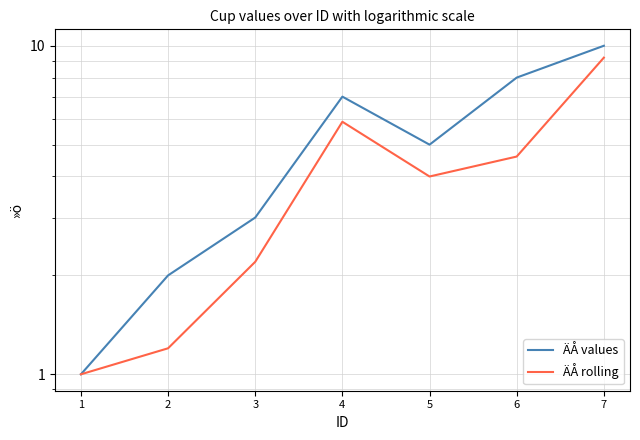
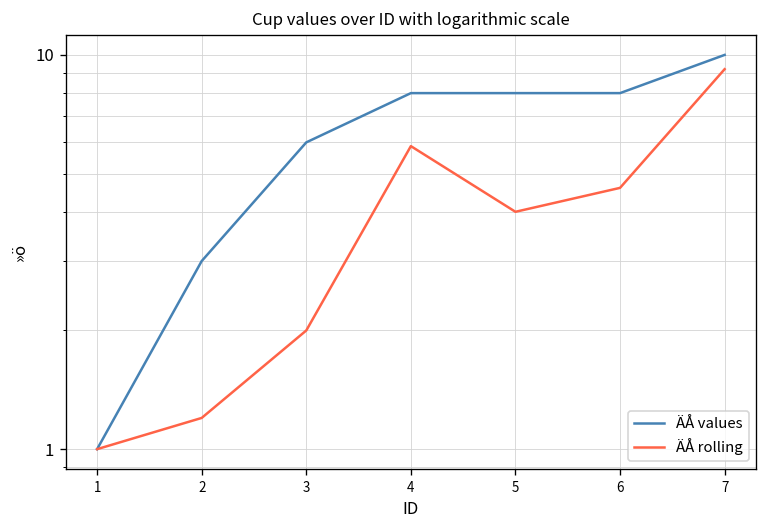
ÄÅ values, 2: 2 -> 3
ÄÅ values, 3: 3 -> 6
ÄÅ rolling, 3: 2.2 -> 2.0
ÄÅ values, 4: 7 -> 8
ÄÅ values, 5: 5 -> 8
